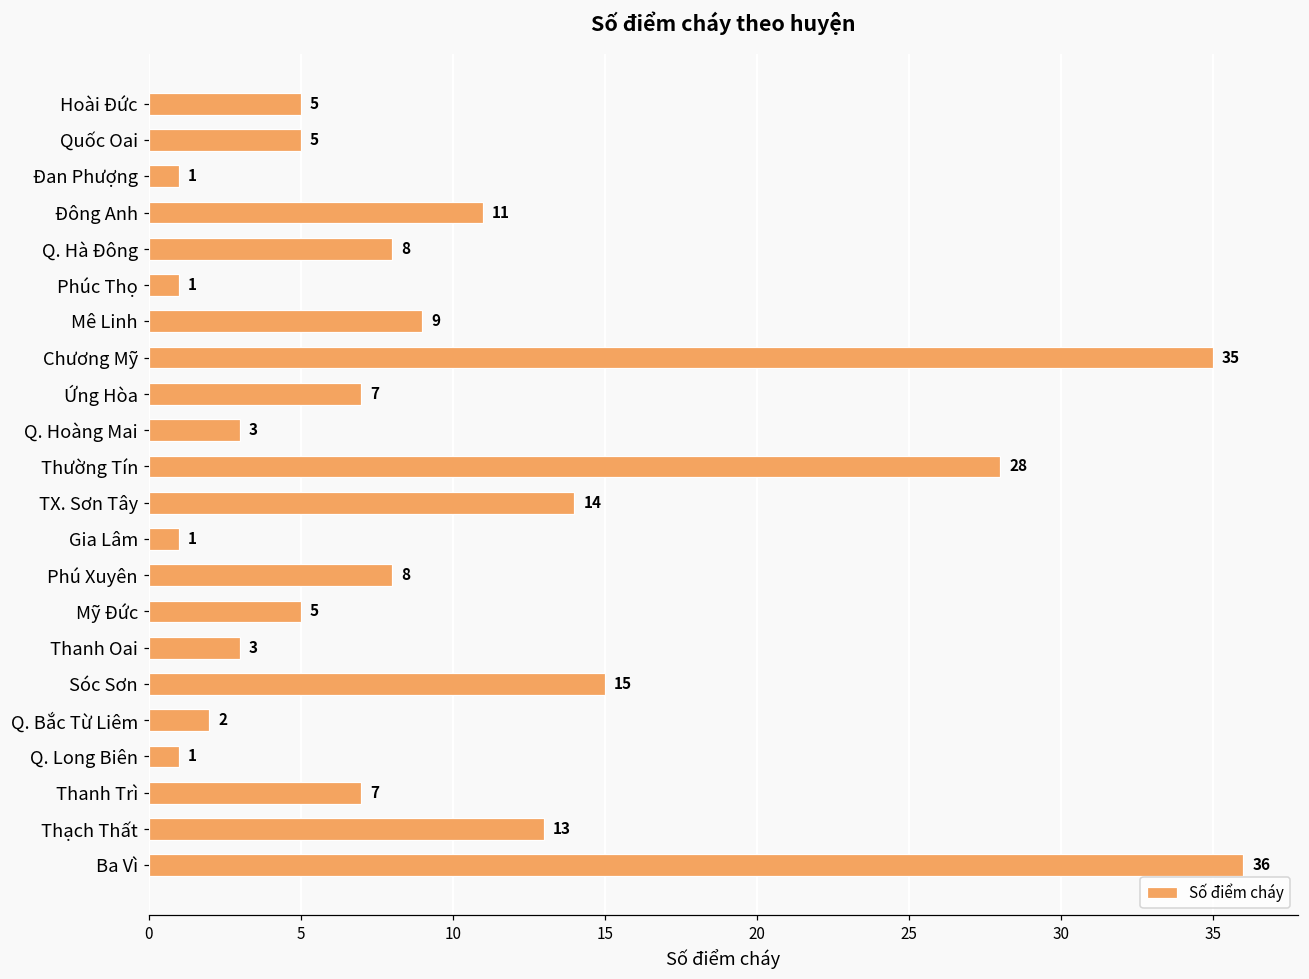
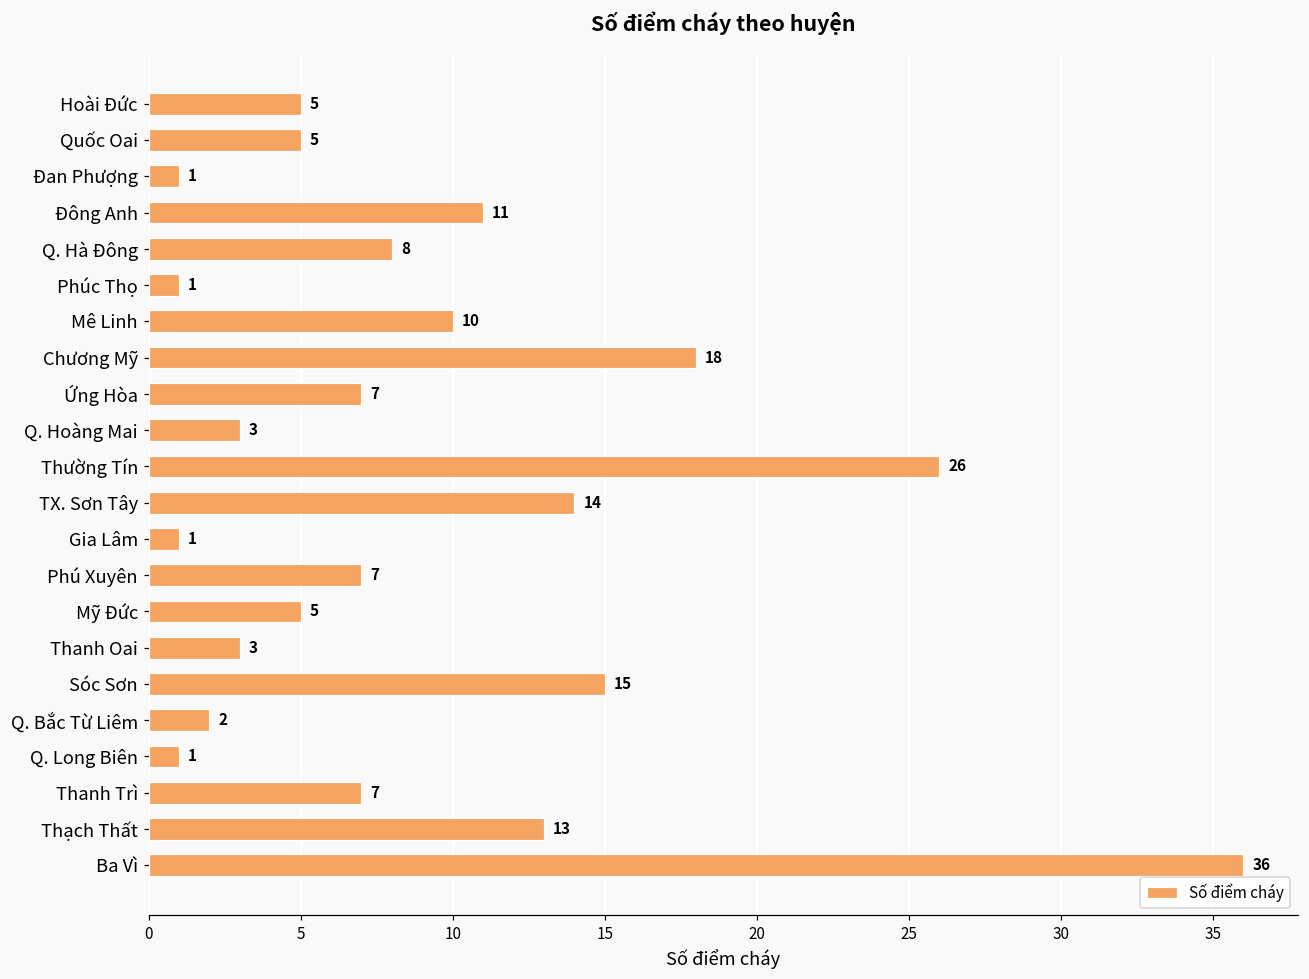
Mê Linh: 9 -> 10
Chương Mỹ: 35 -> 18
Thường Tín: 28 -> 26
Phú Xuyên: 8 -> 7
